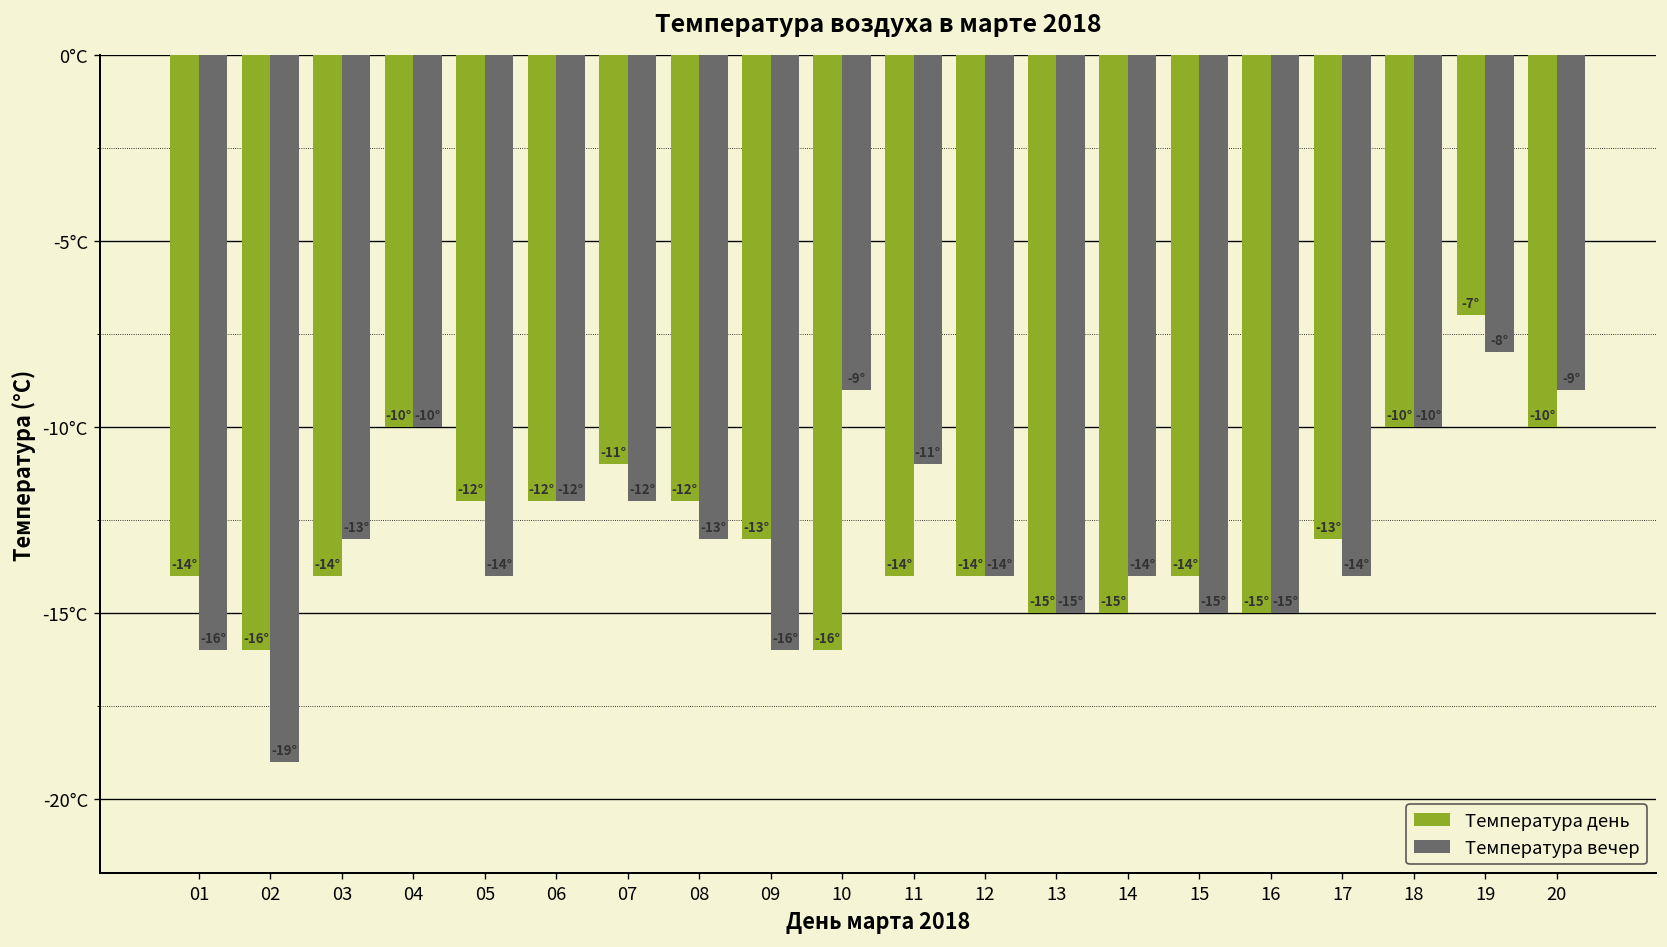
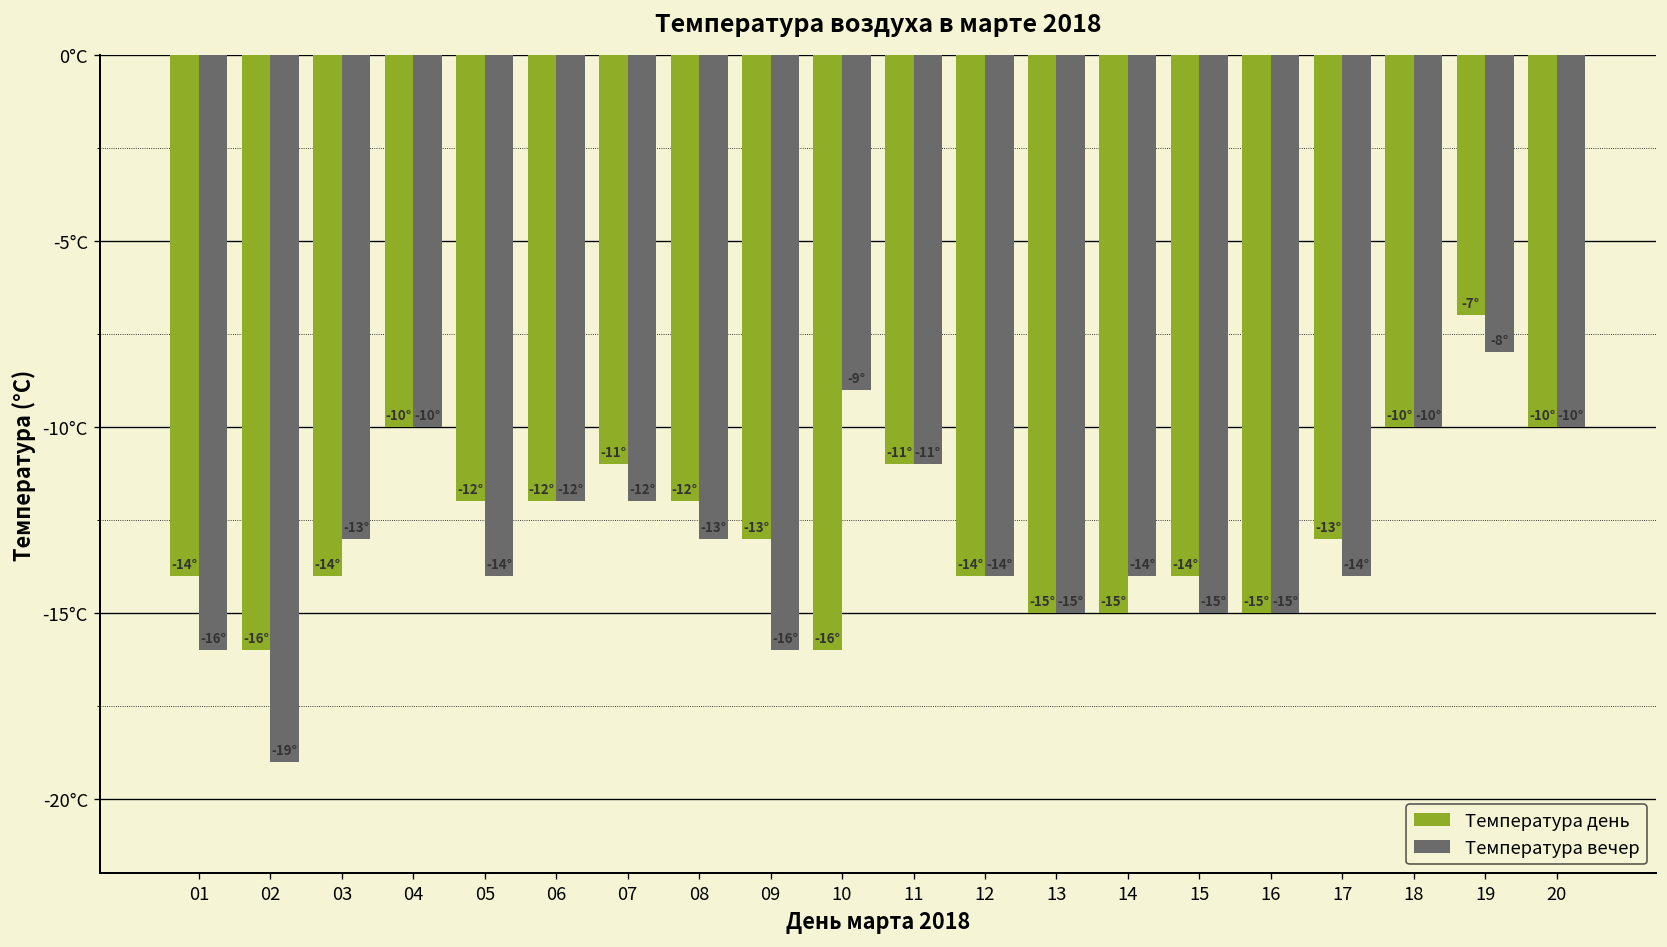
Температура день, 11: -14° -> -11°
Температура вечер, 20: -9° -> -10°
